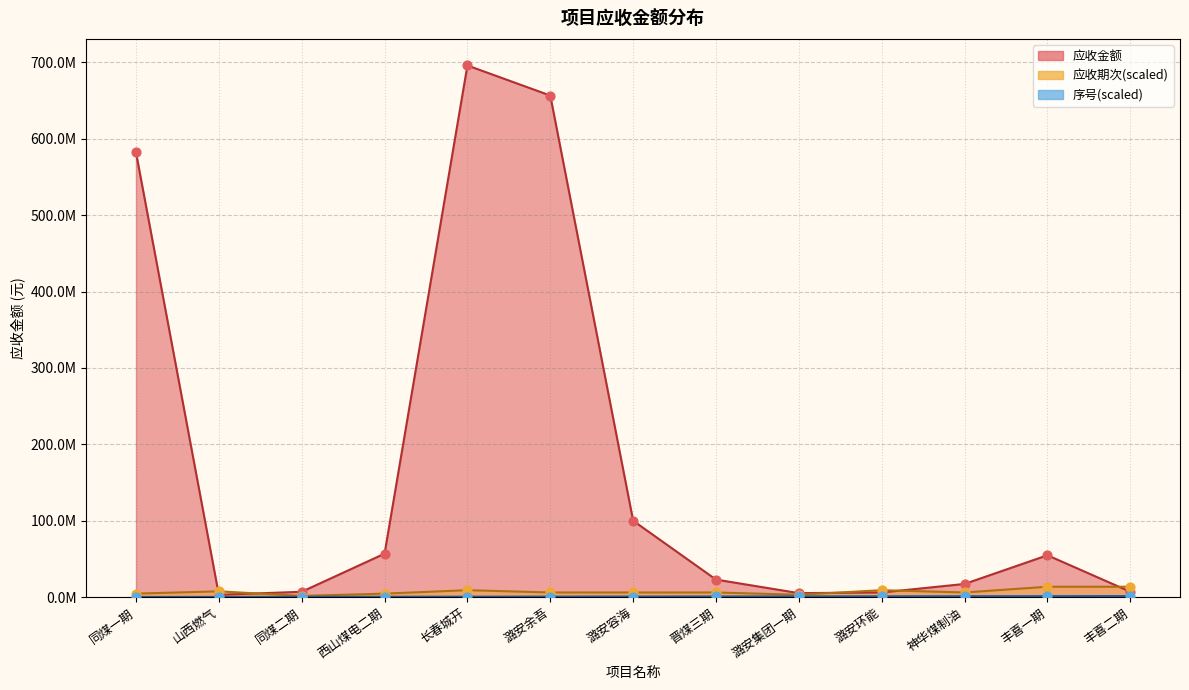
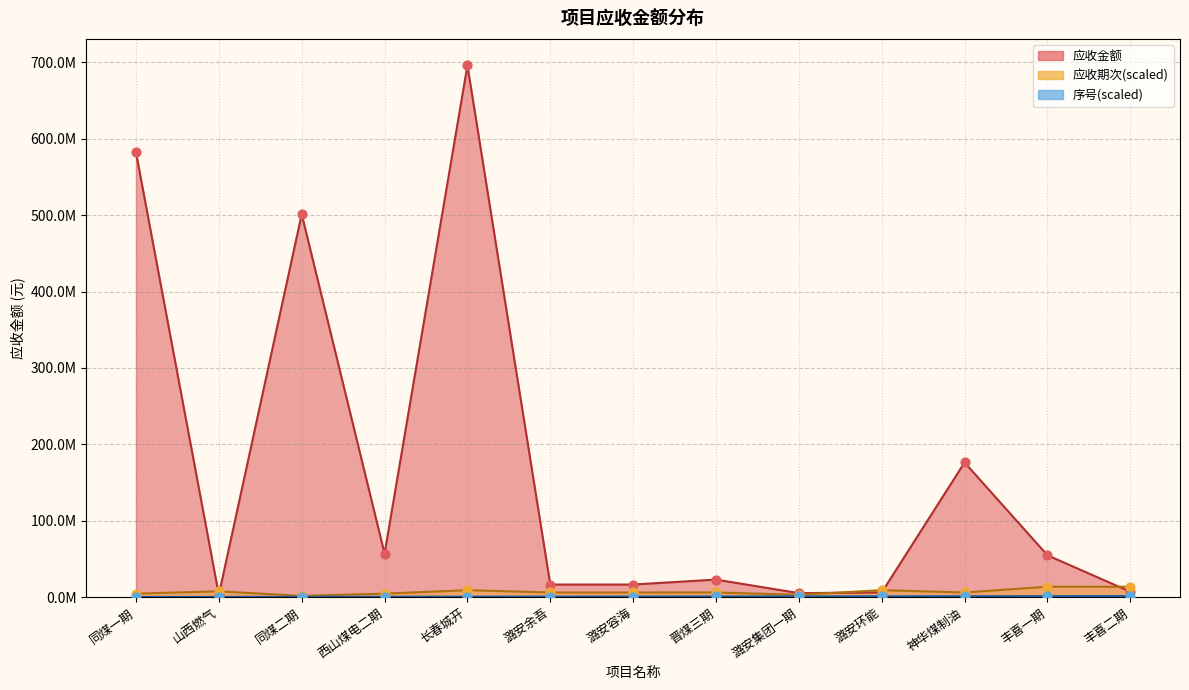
应收金额, 同煤二期: 10000000 -> 500000000
应收金额, 潞安余吾: 660000000 -> 20000000
应收金额, 潞安容海: 100000000 -> 20000000
应收金额, 神华煤制油: 20000000 -> 180000000
